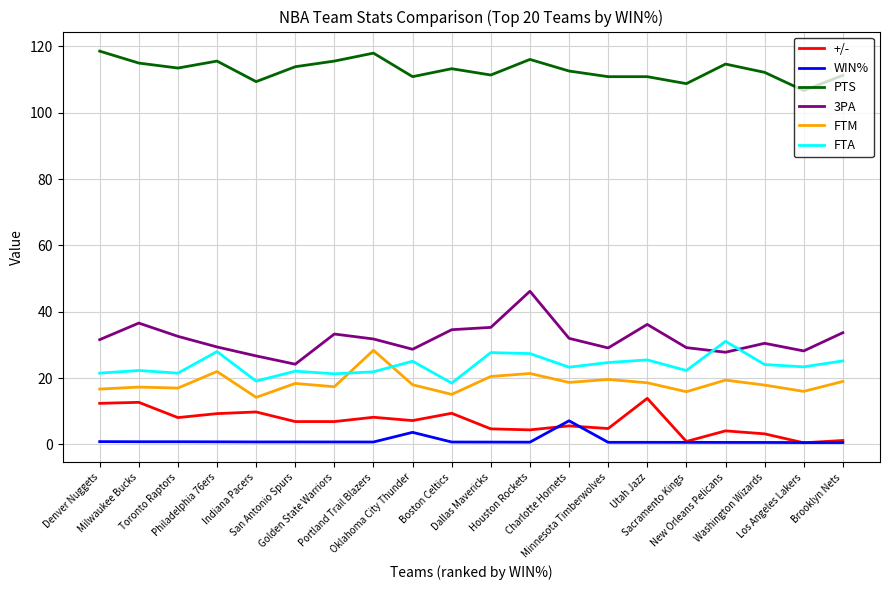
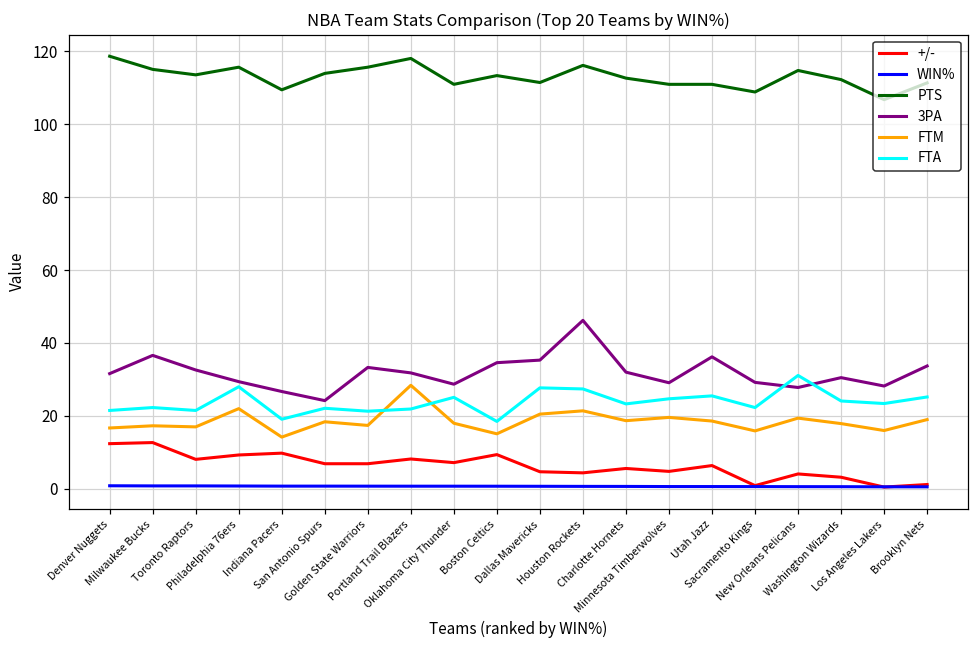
WIN%, Oklahoma City Thunder: 4 -> 1
WIN%, Charlotte Hornets: 7 -> 1
+/-, Utah Jazz: 14 -> 6
